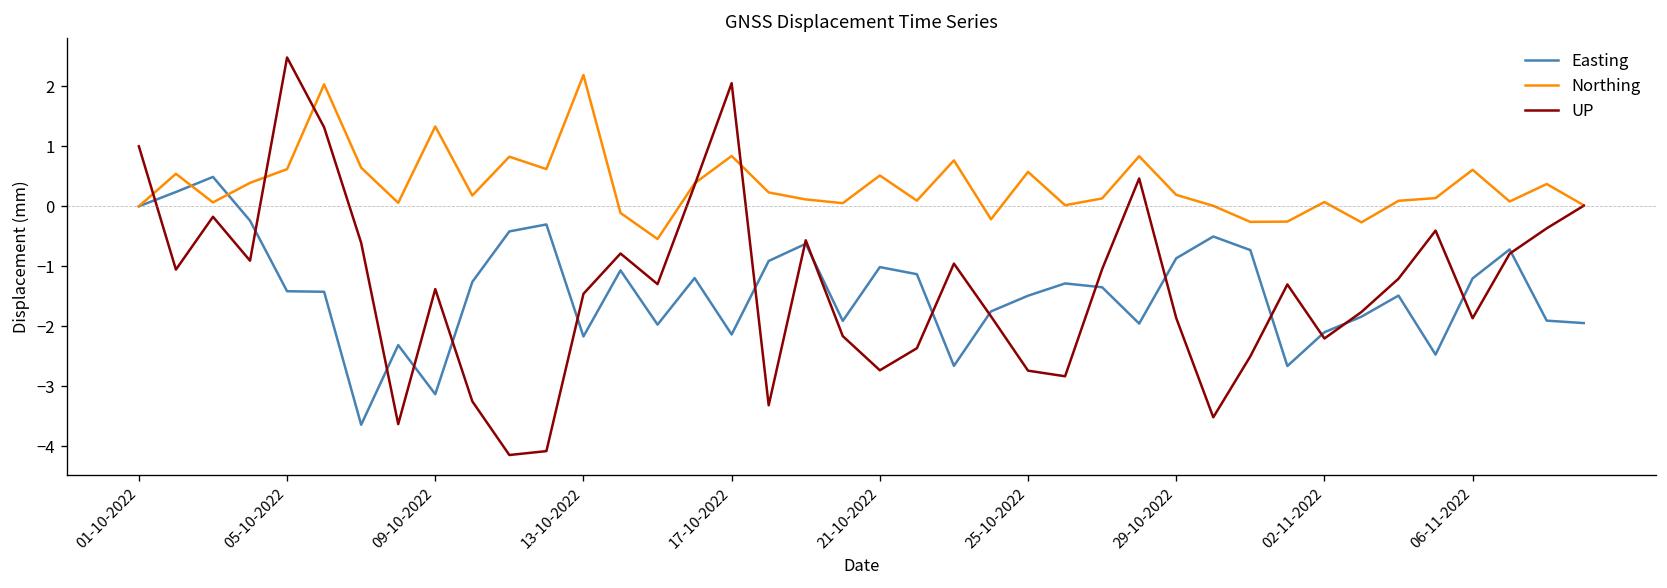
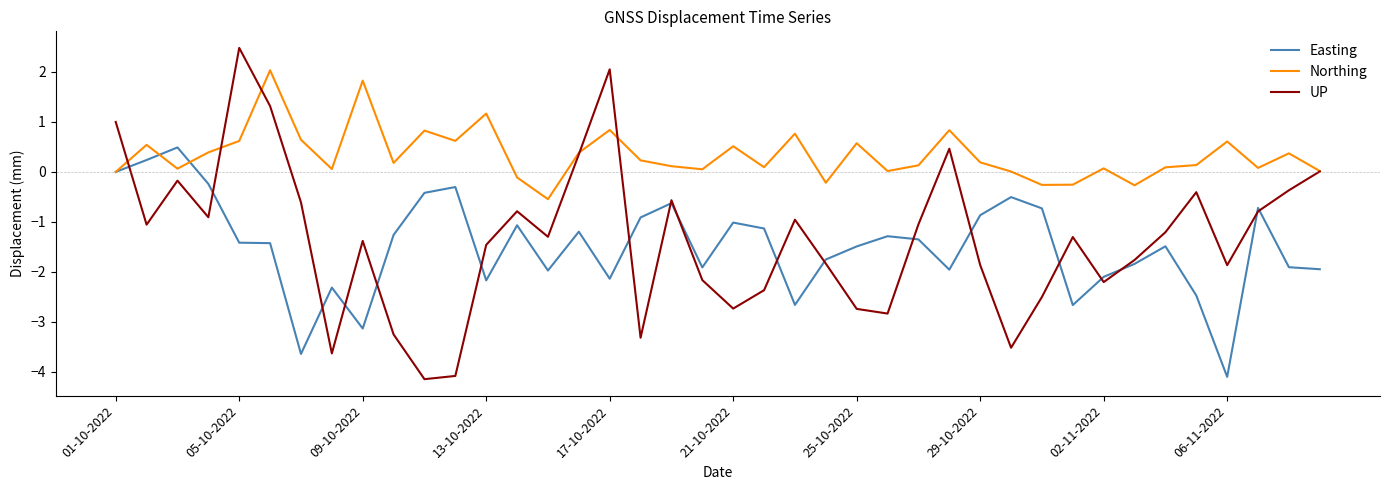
Northing, 09-10-2022: 1.3 -> 1.8
Northing, 13-10-2022: 2.2 -> 1.2
Easting, 06-11-2022: -1.2 -> -4.1
